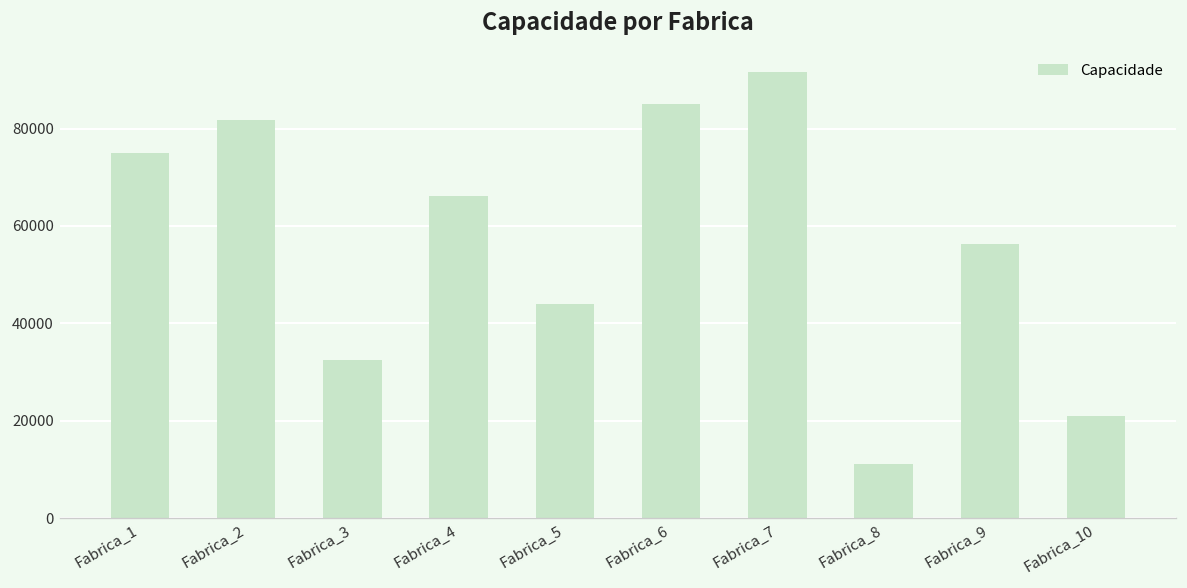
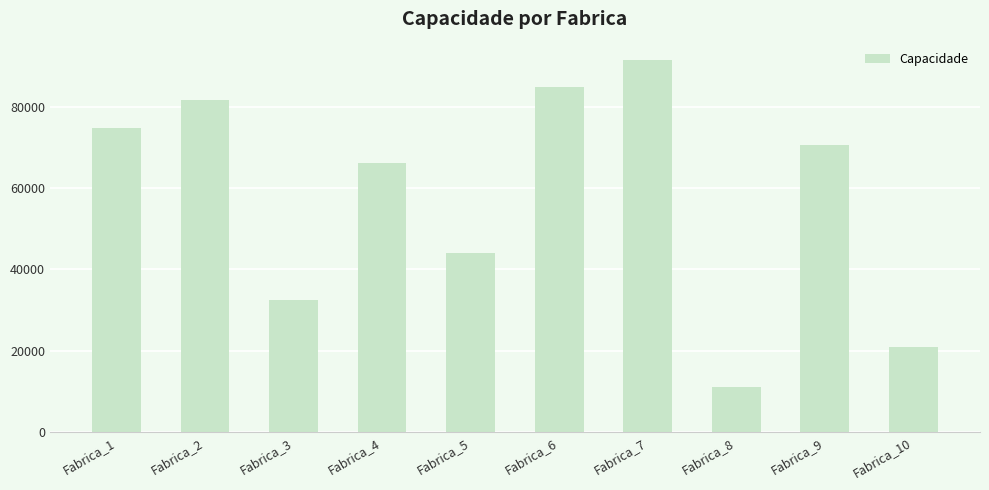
Fabrica_9: 56000 -> 71000
